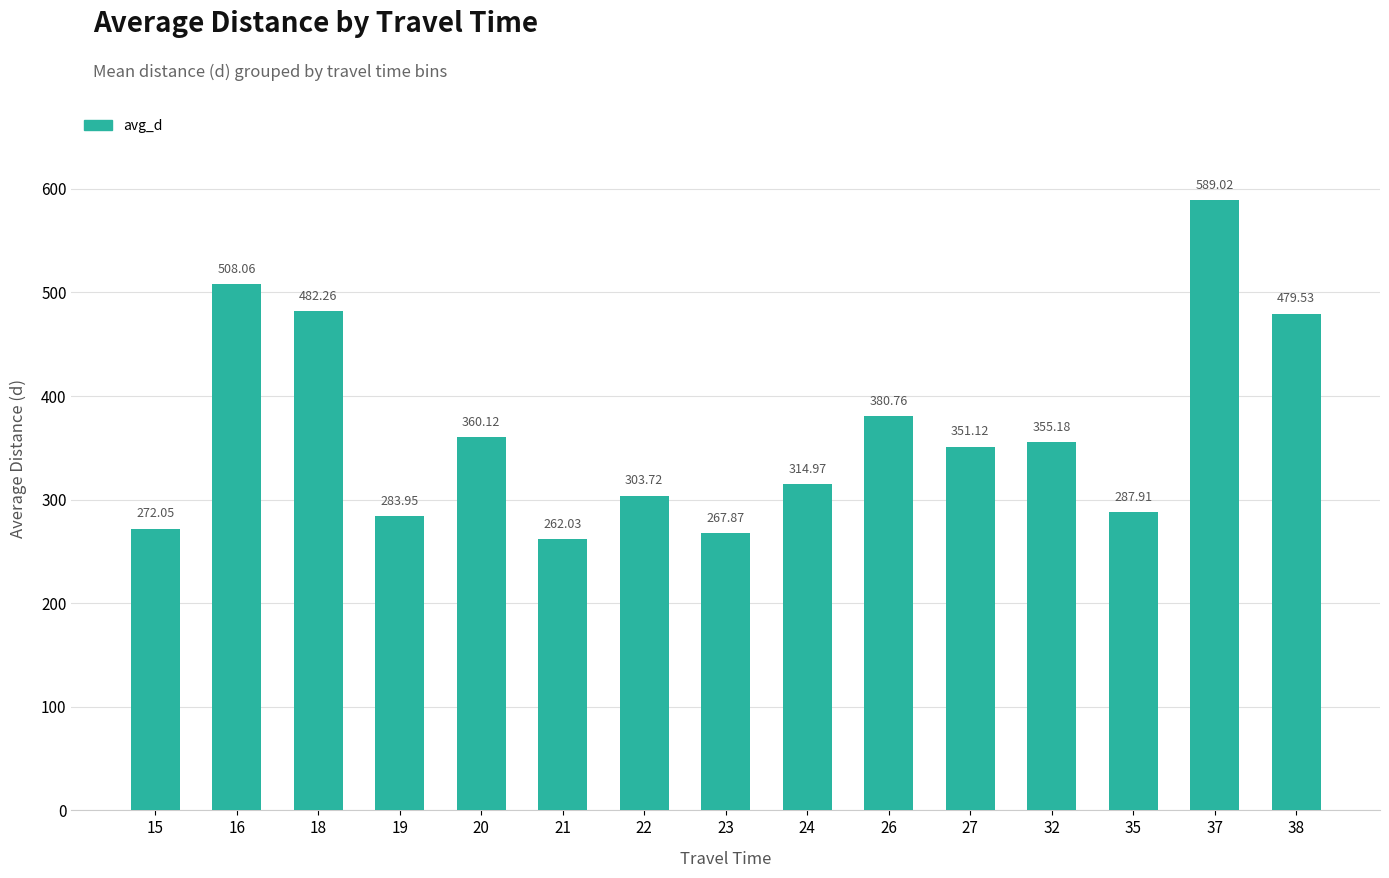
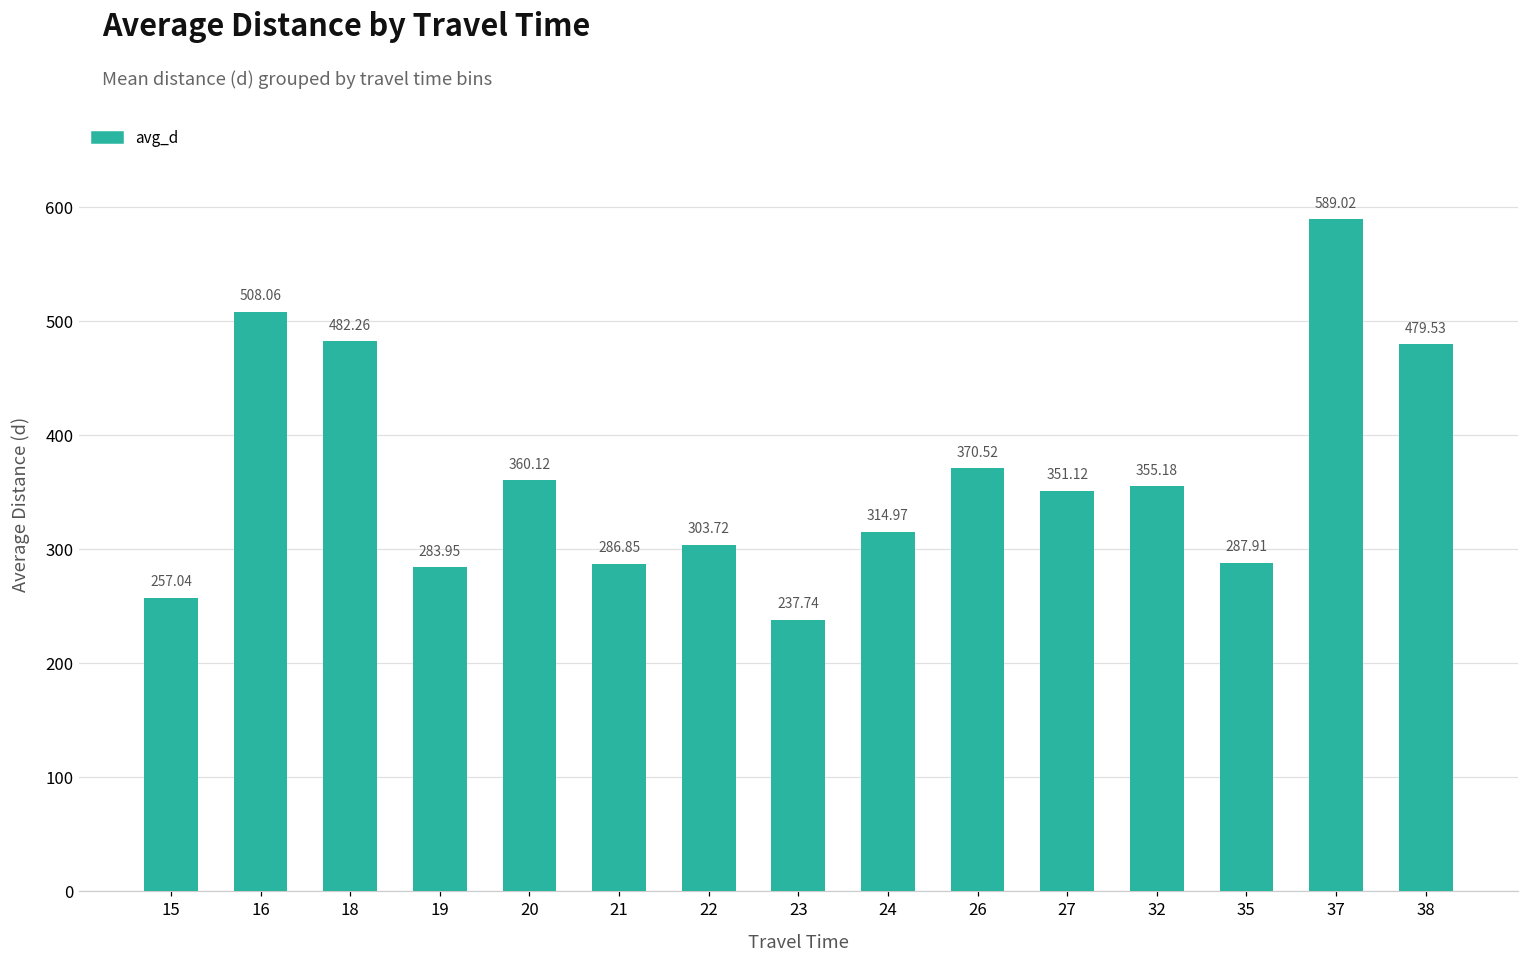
15: 272.05 -> 257.04
21: 262.03 -> 286.85
23: 267.87 -> 237.74
26: 380.76 -> 370.52
